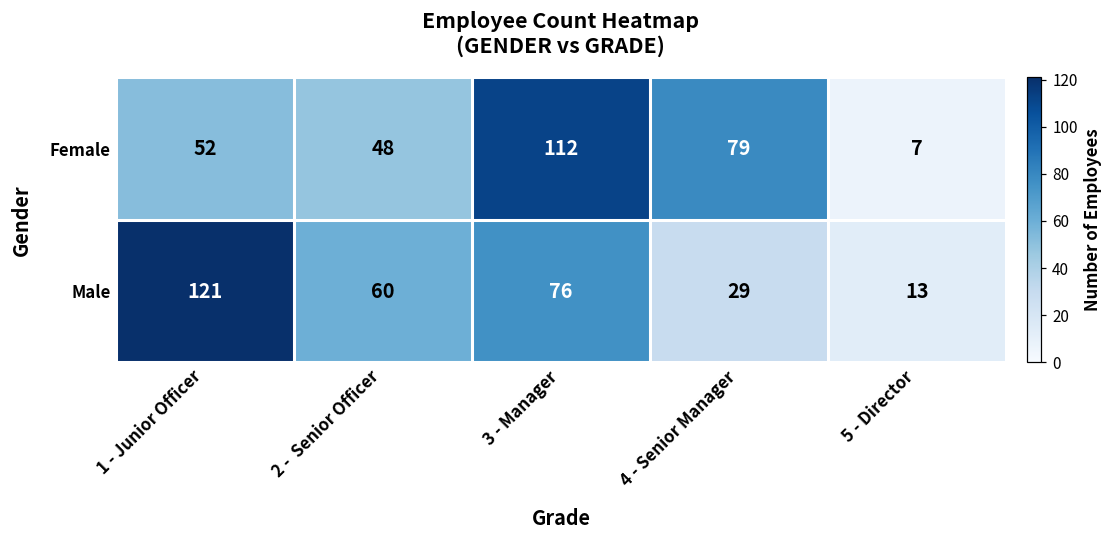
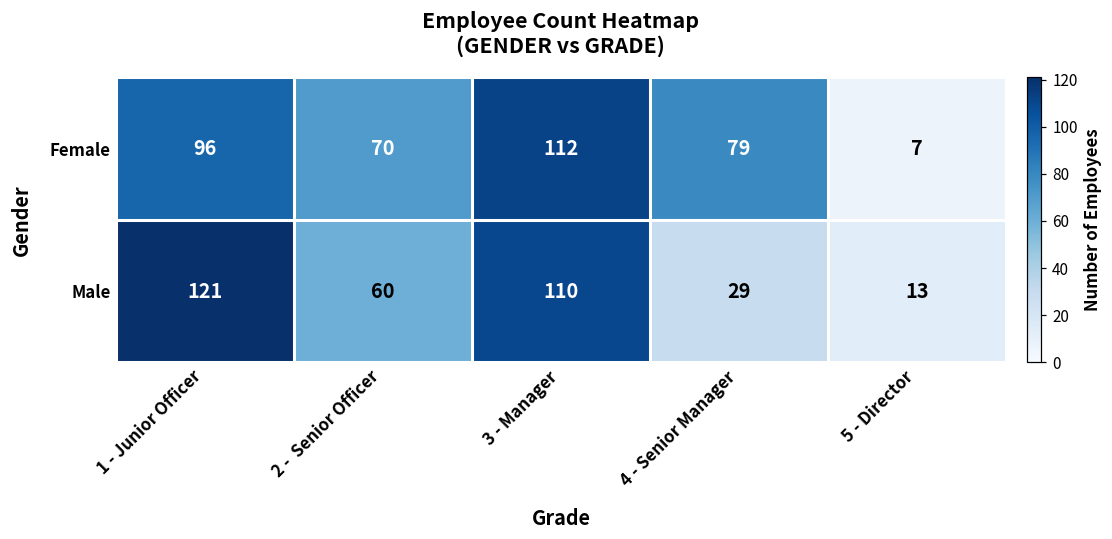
Female, 1 - Junior Officer: 52 -> 96
Female, 2 - Senior Officer: 48 -> 70
Male, 3 - Manager: 76 -> 110
